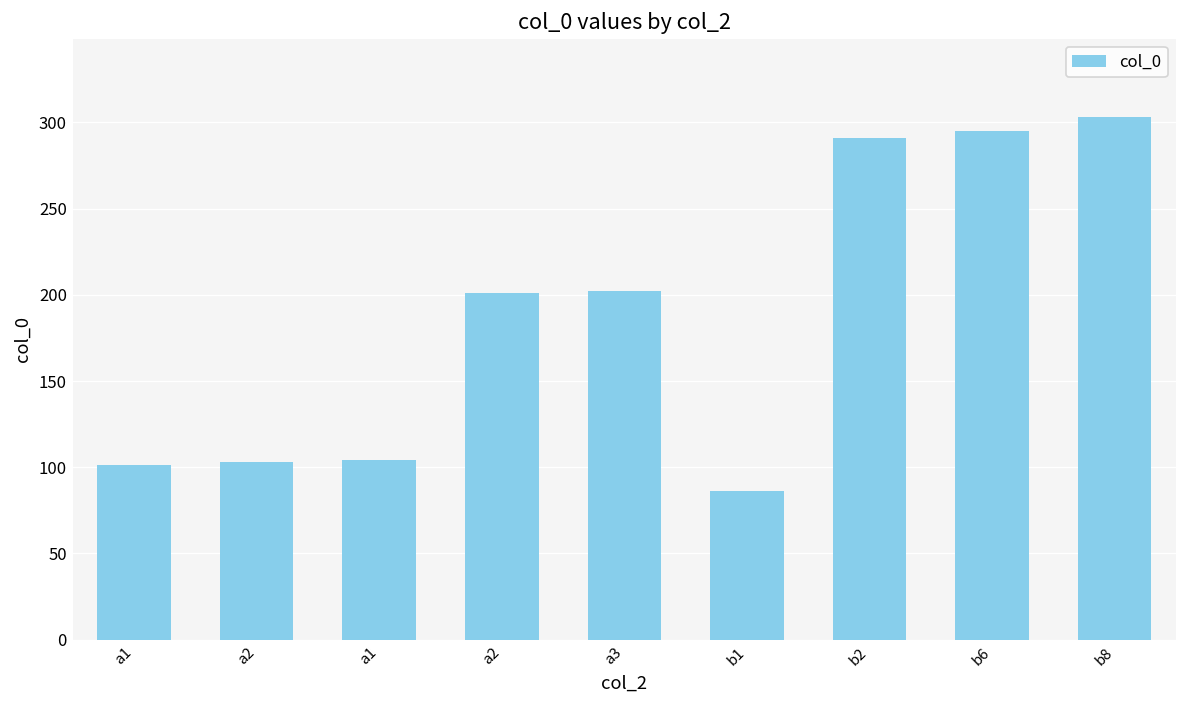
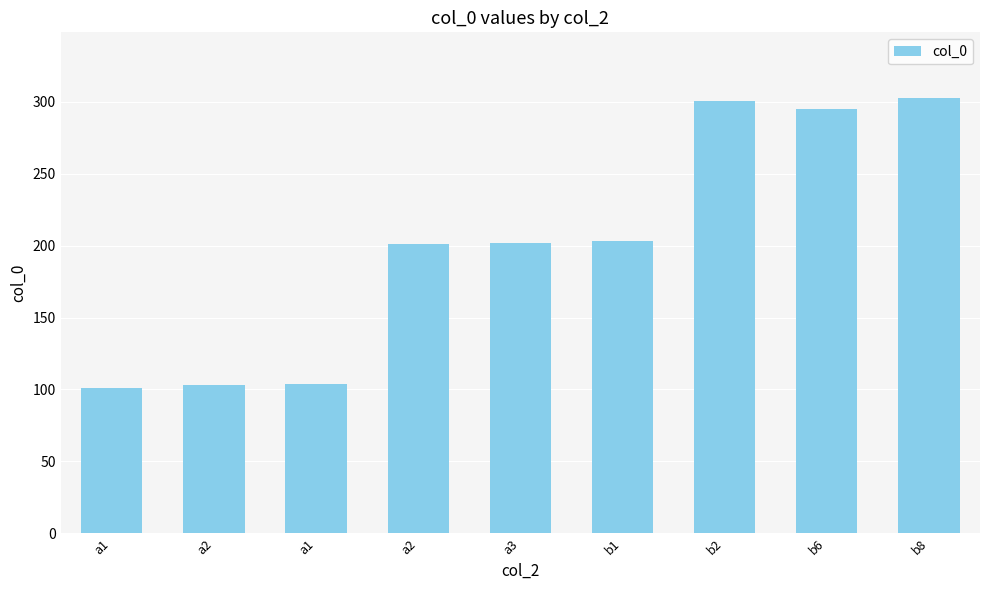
b1: 86 -> 203
b2: 291 -> 301
